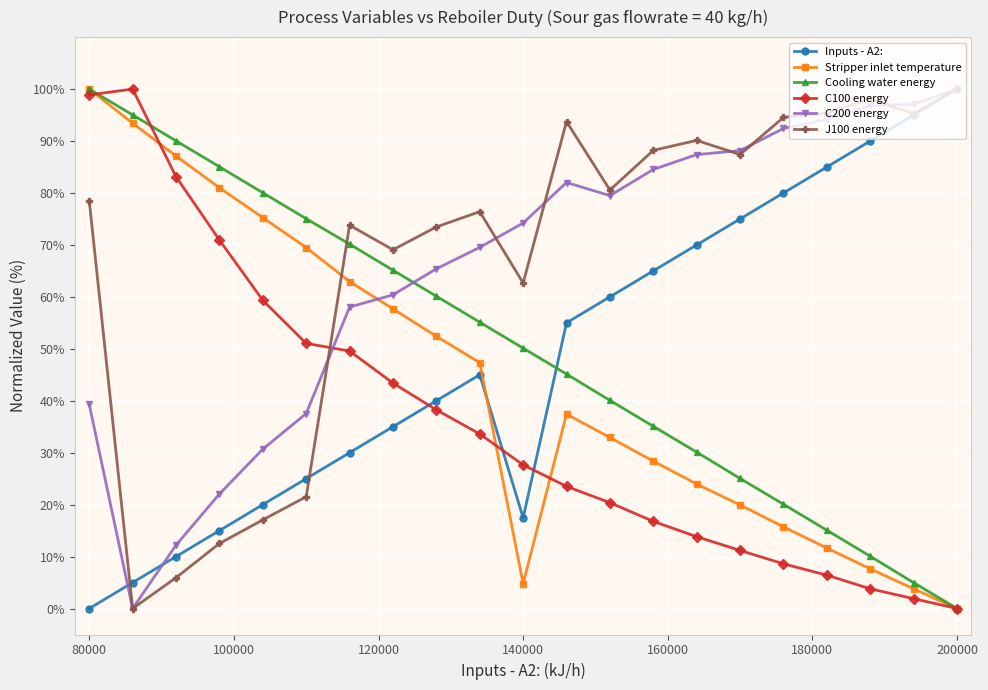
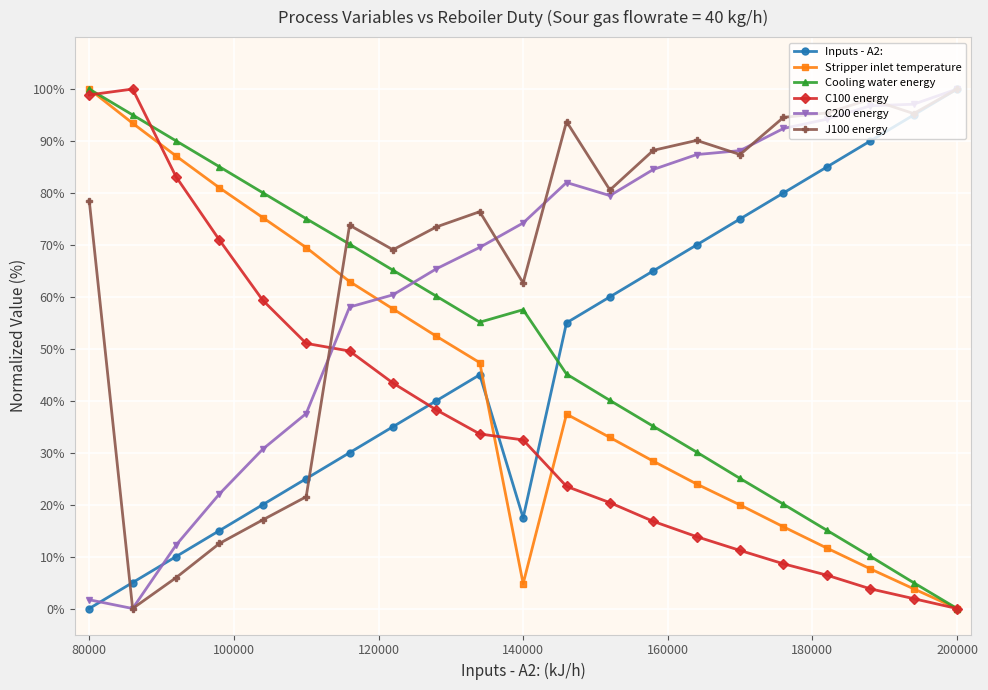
C200 energy, 80000: 39% -> 2%
Cooling water energy, 140000: 50% -> 58%
C100 energy, 140000: 28% -> 32%
